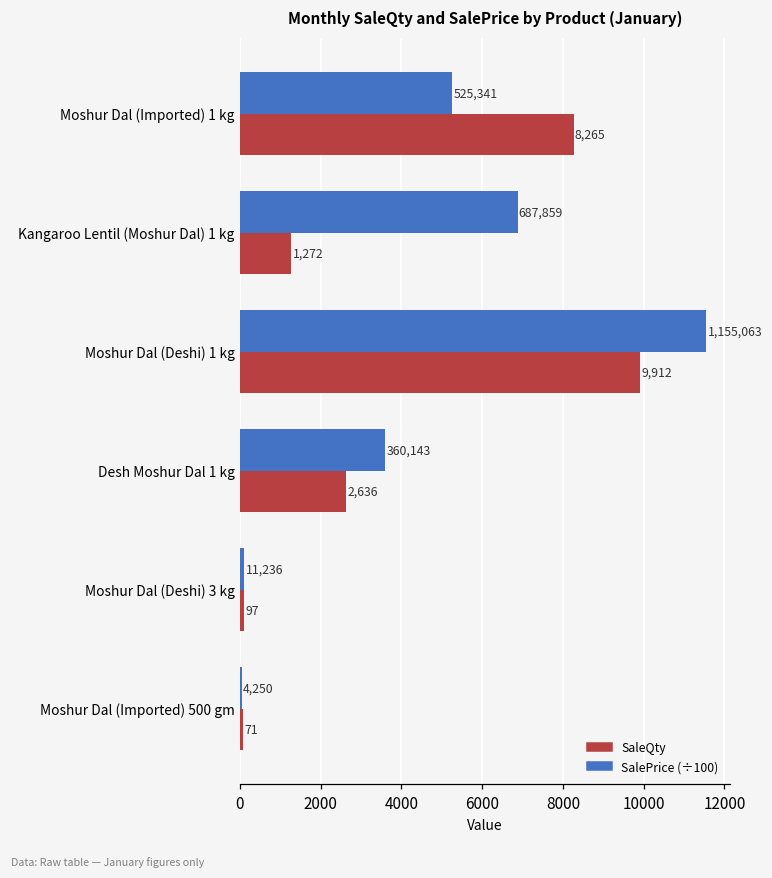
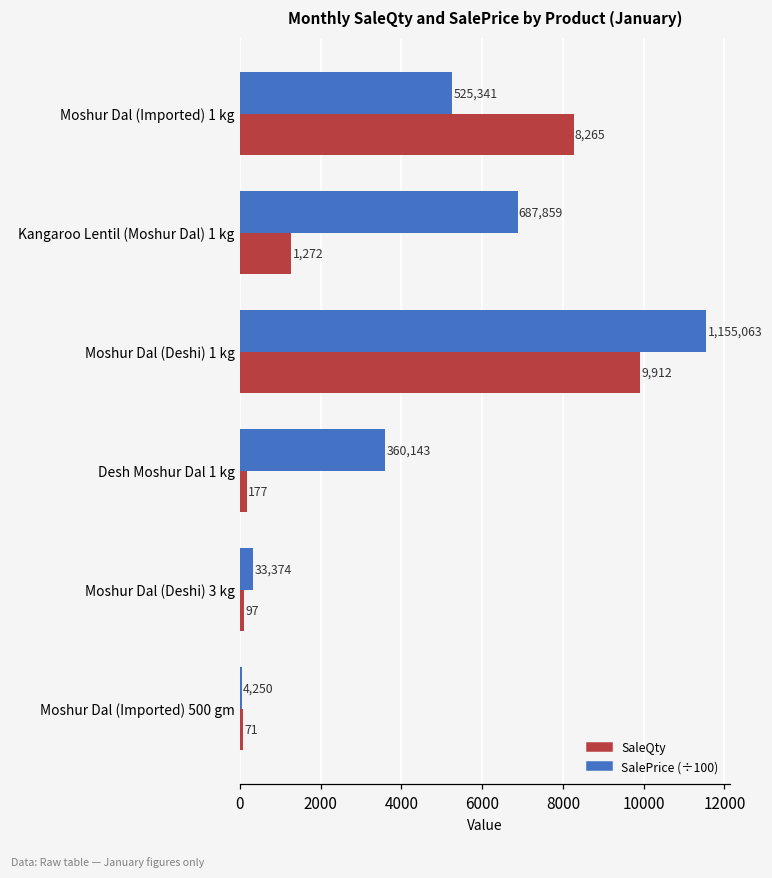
SaleQty, Desh Moshur Dal 1 kg: 2,636 -> 177
SalePrice (÷100), Moshur Dal (Deshi) 3 kg: 11,236 -> 33,374
